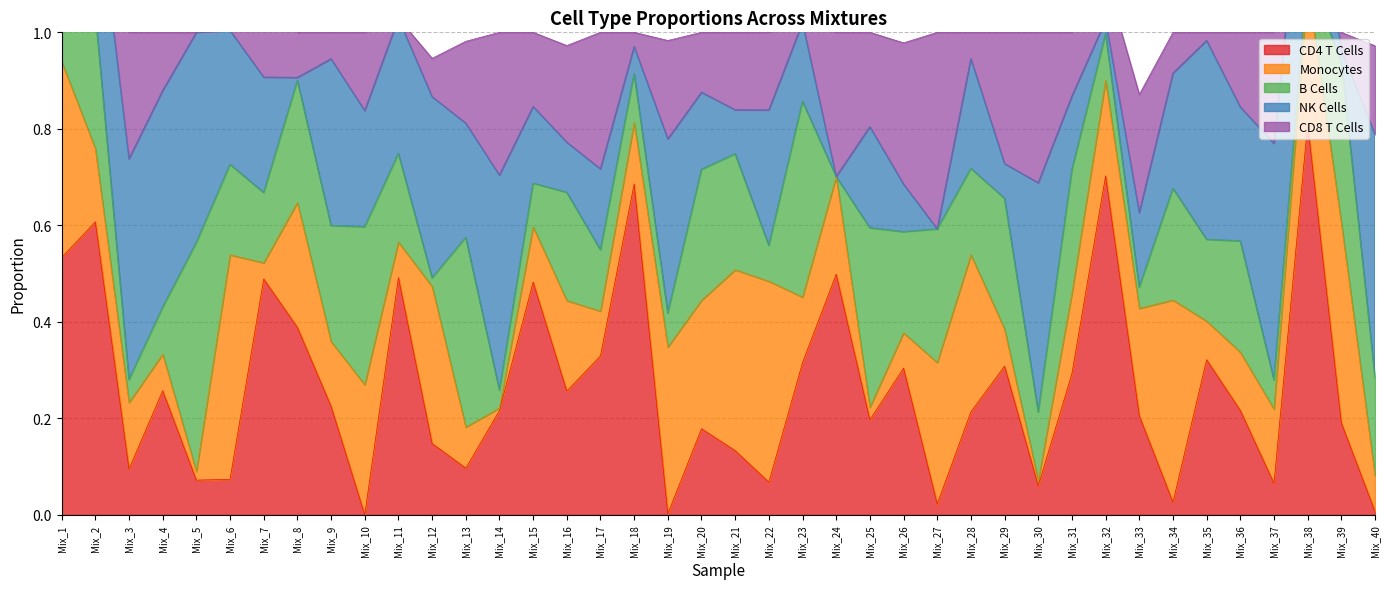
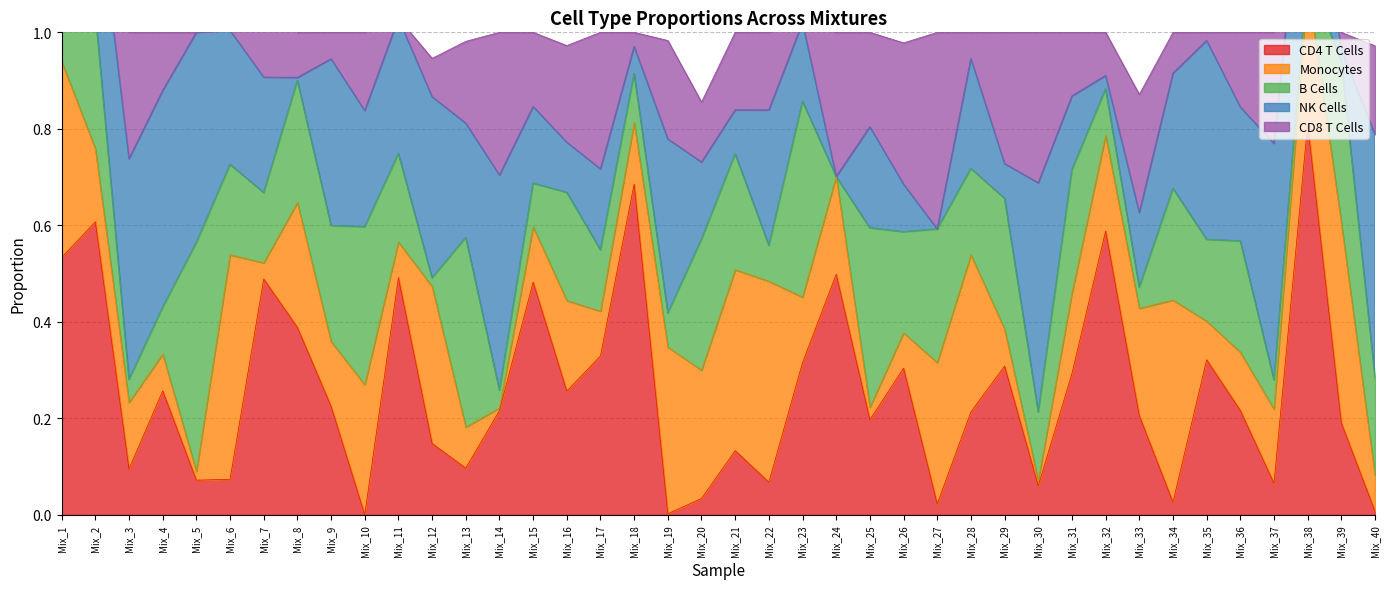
CD4 T Cells, Mix_20: 0.18 -> 0.03
CD4 T Cells, Mix_32: 0.70 -> 0.59
